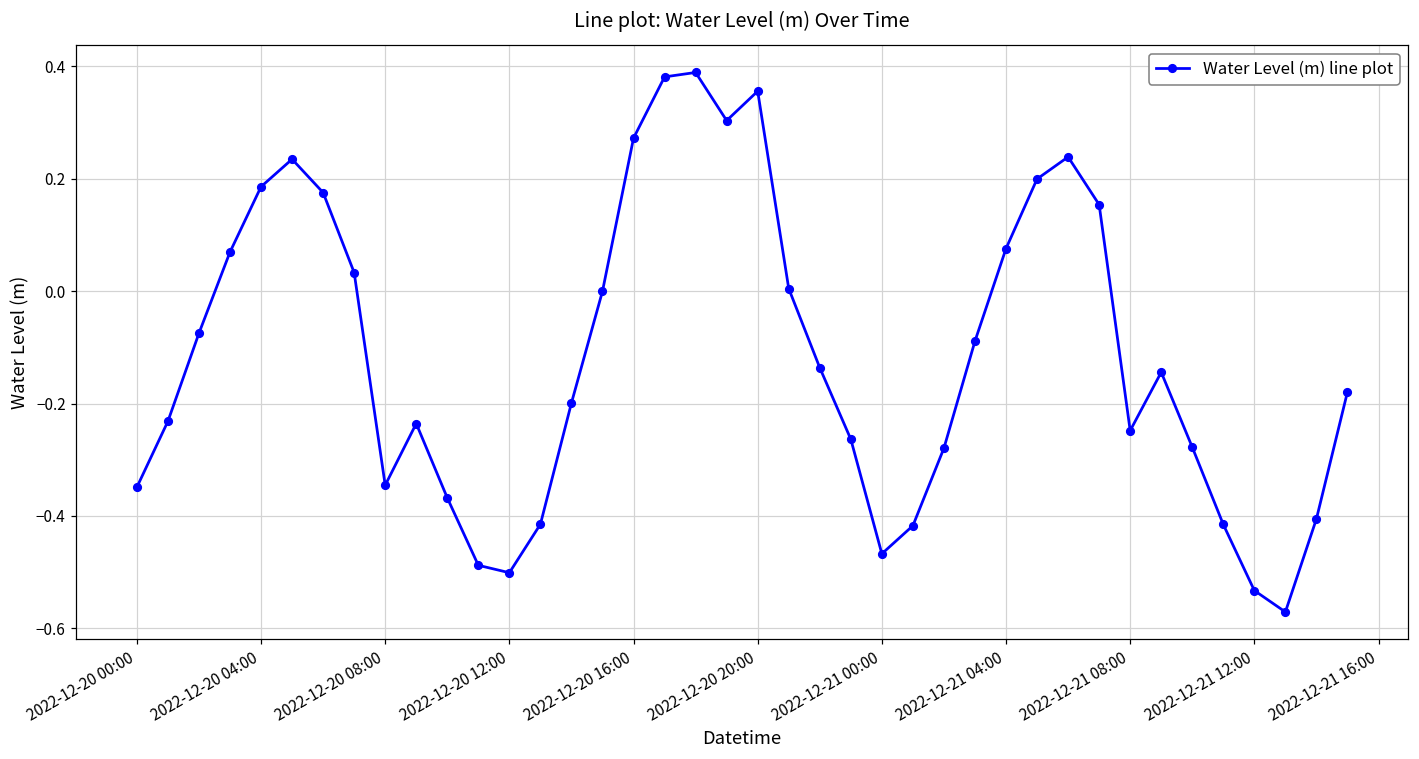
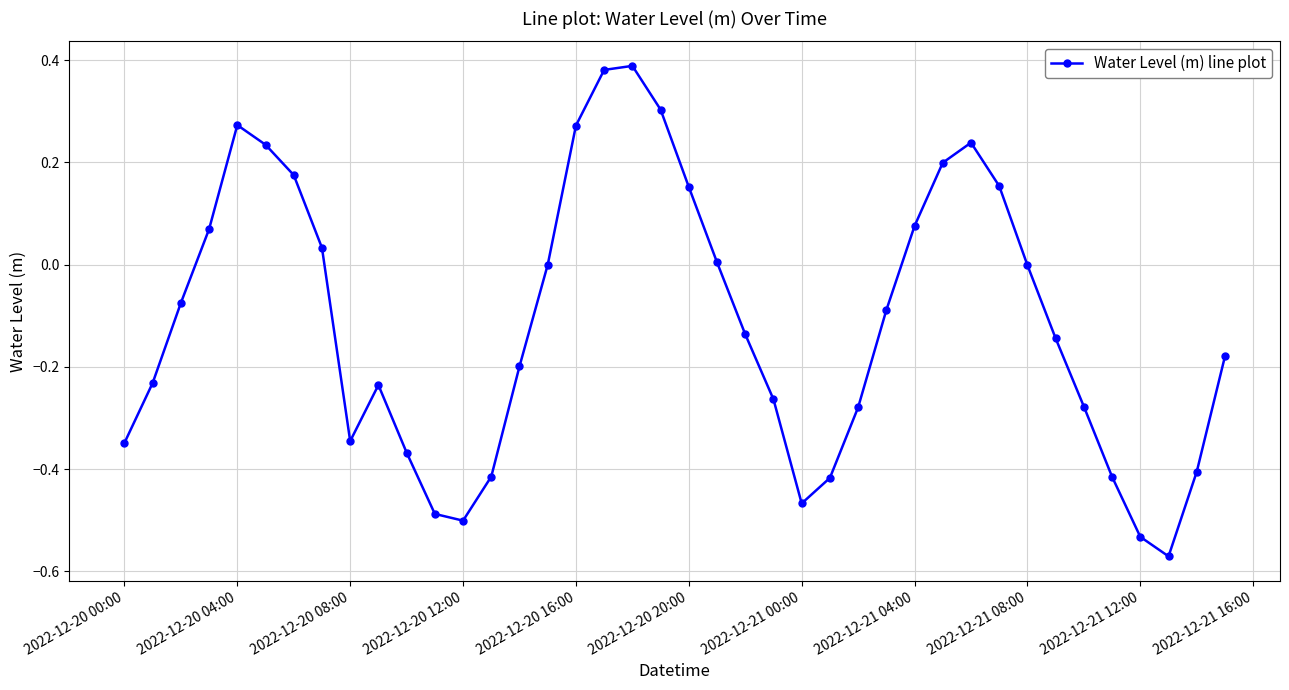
2022-12-20 04:00: 0.19 -> 0.27
2022-12-20 20:00: 0.36 -> 0.15
2022-12-21 08:00: -0.25 -> 0.00
